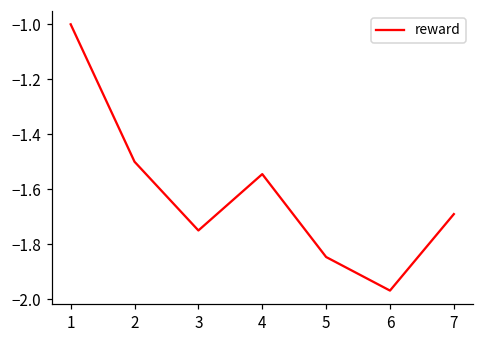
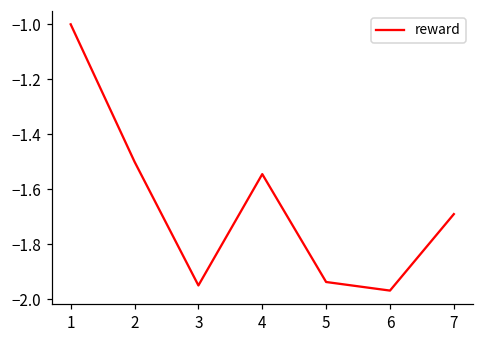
3: -1.75 -> -1.95
5: -1.85 -> -1.94
